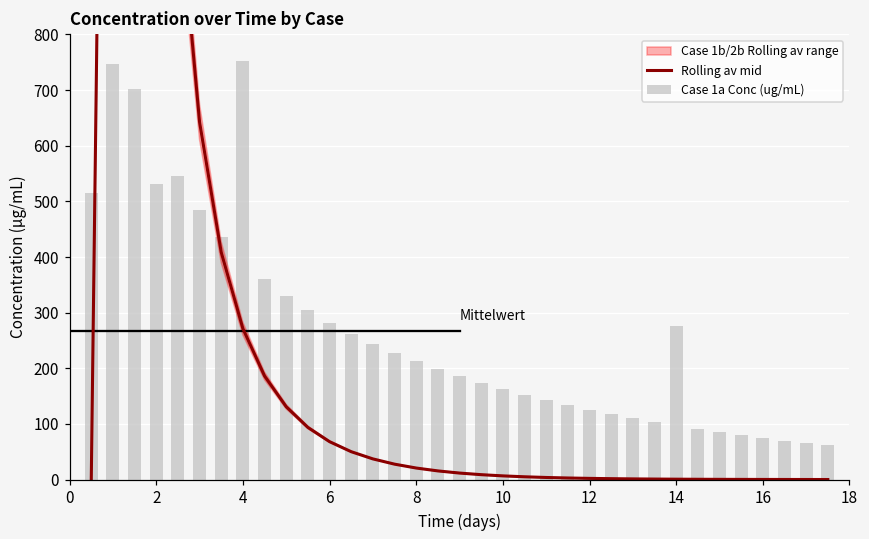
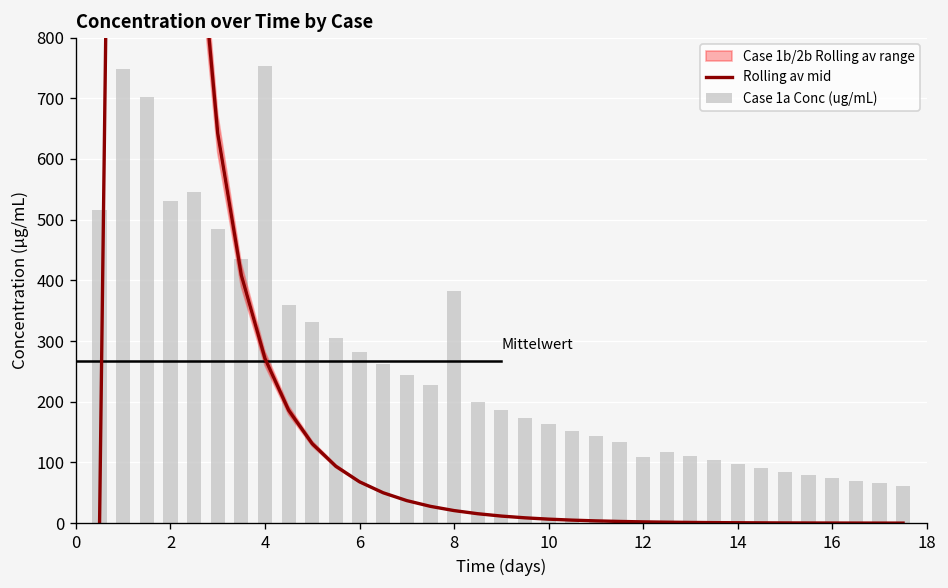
Case 1a Conc (ug/mL), 8: 210 -> 380
Case 1a Conc (ug/mL), 12: 130 -> 110
Case 1a Conc (ug/mL), 14: 280 -> 100
